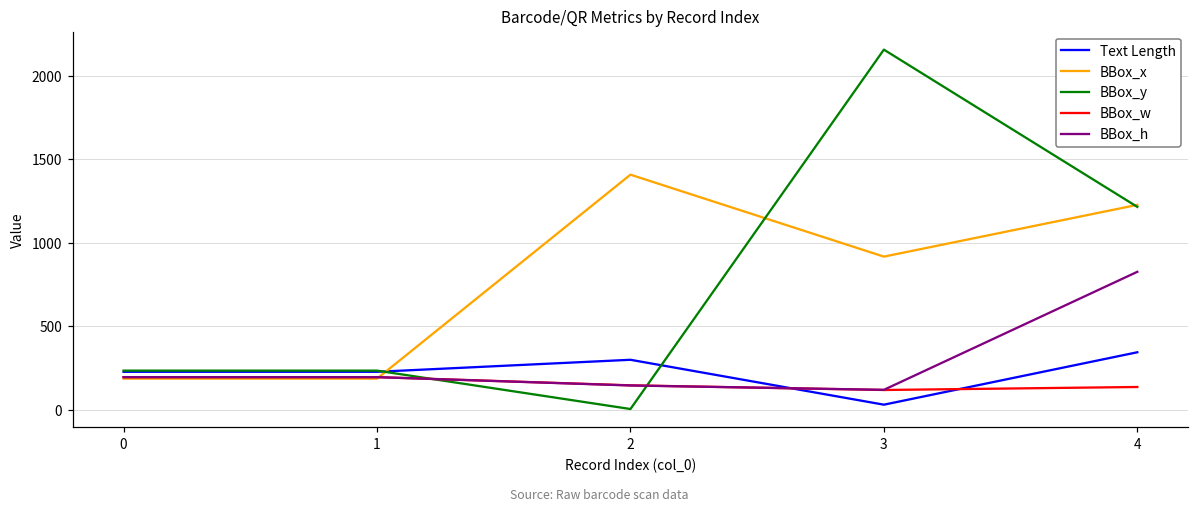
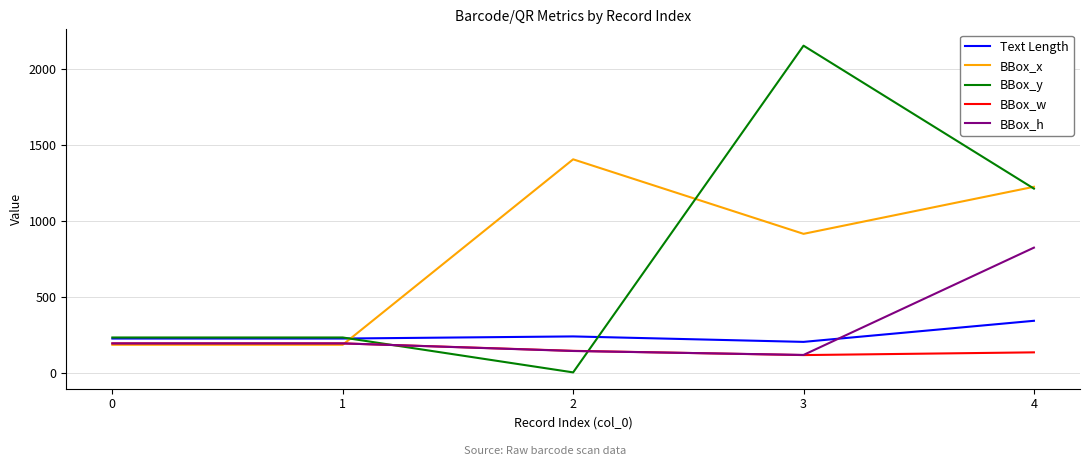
Text Length, 2: 300 -> 240
Text Length, 3: 30 -> 210
